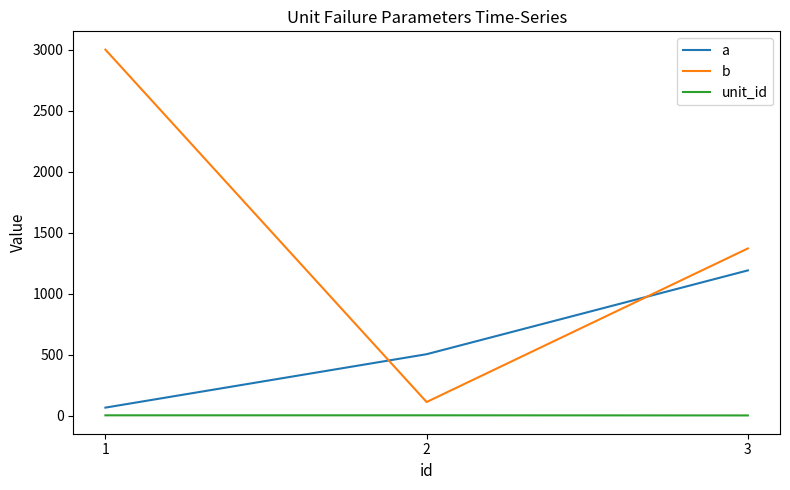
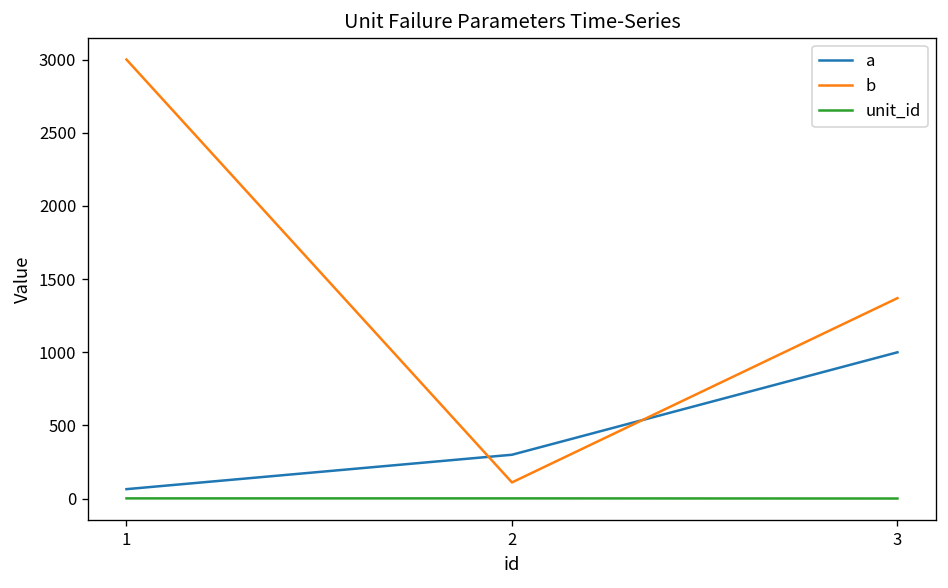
a, 2: 500 -> 300
a, 3: 1190 -> 1000
